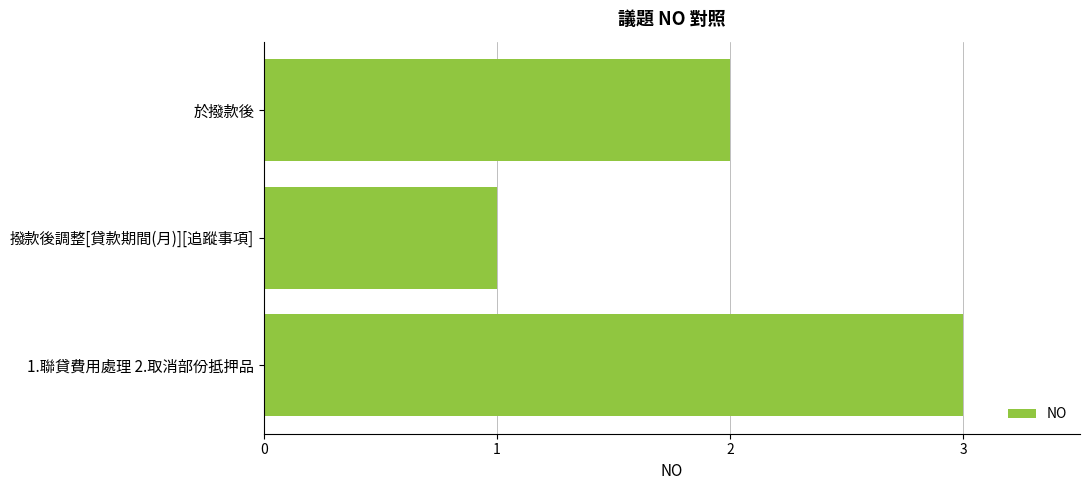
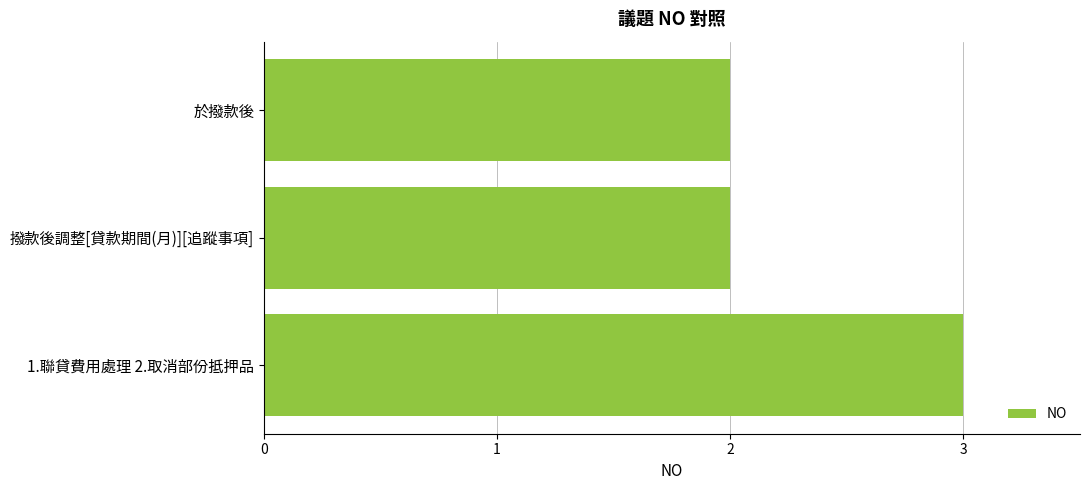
撥款後調整[貸款期間(月)][追蹤事項]: 1 -> 2
